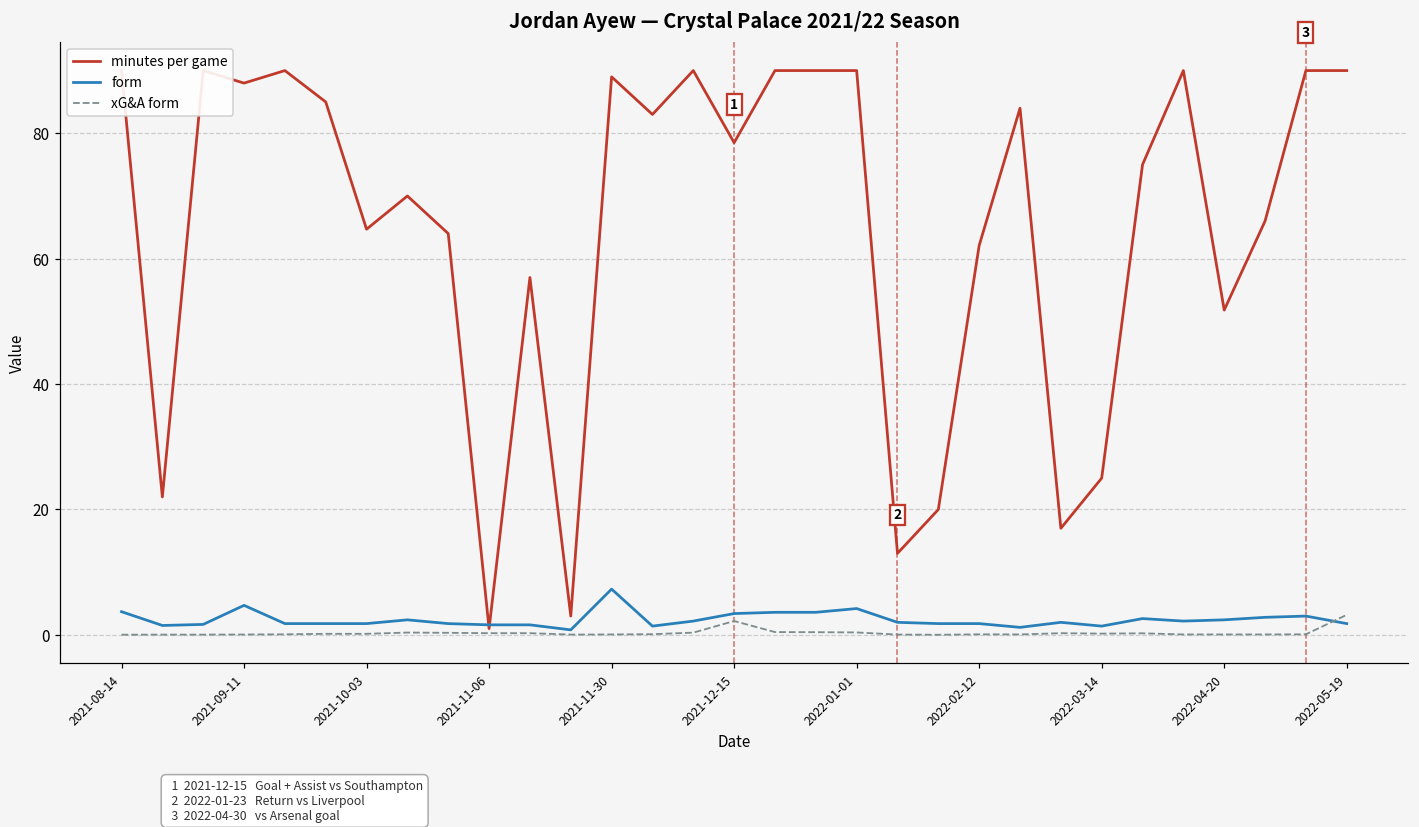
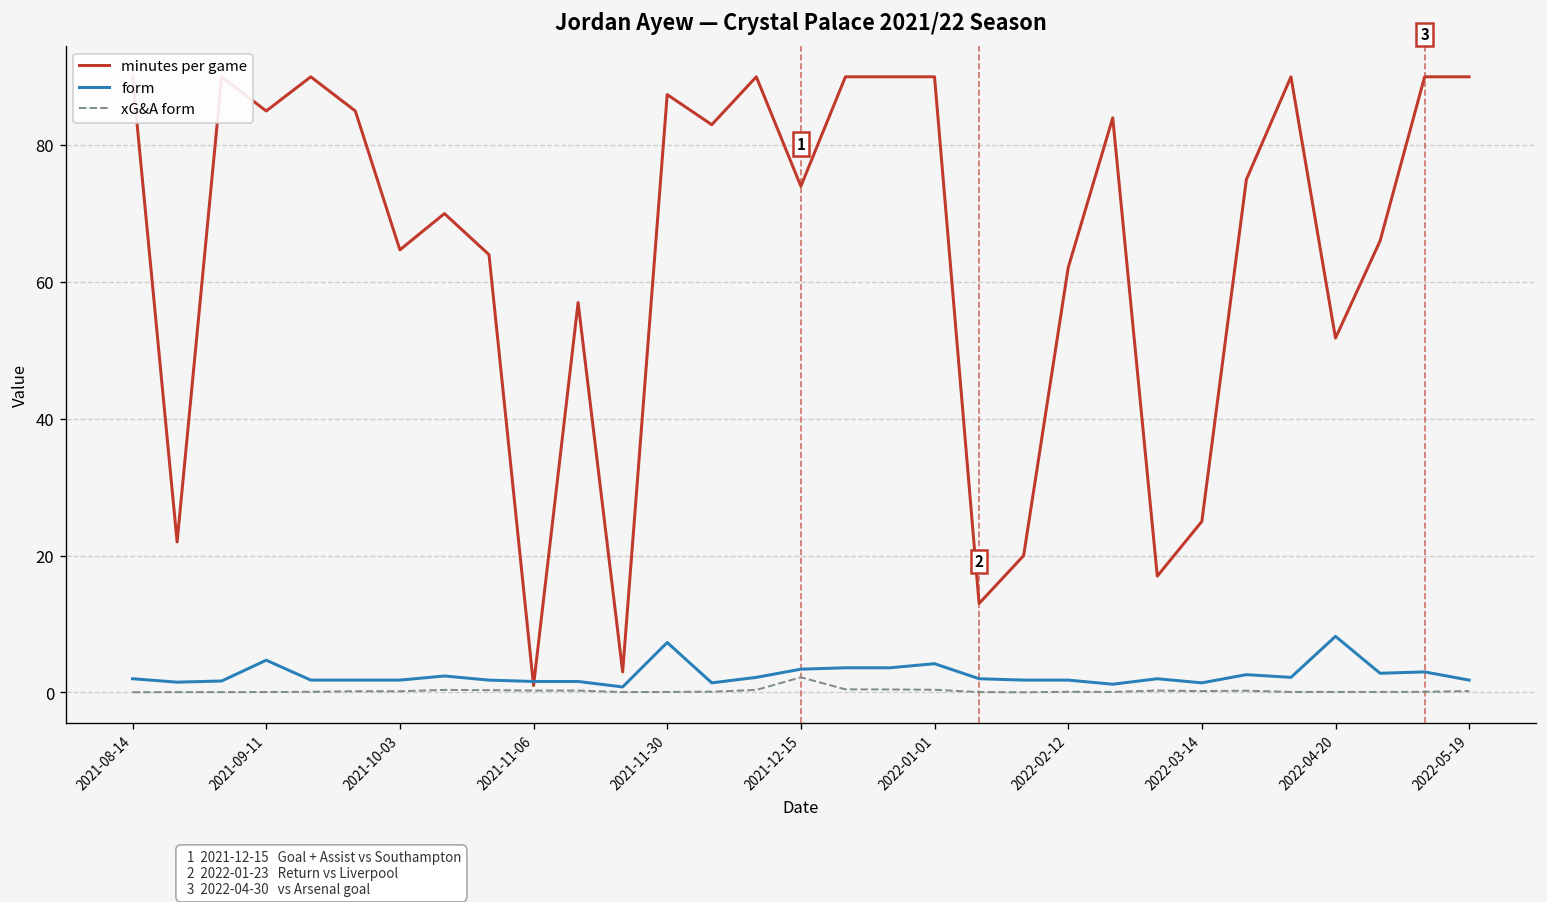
form, 2021-08-14: 4 -> 2
minutes per game, 2021-09-11: 88 -> 85
minutes per game, 2021-11-30: 89 -> 87
minutes per game, 2021-12-15: 79 -> 74
form, 2022-04-20: 2 -> 8
xG&A form, 2022-05-19: 3 -> 0
